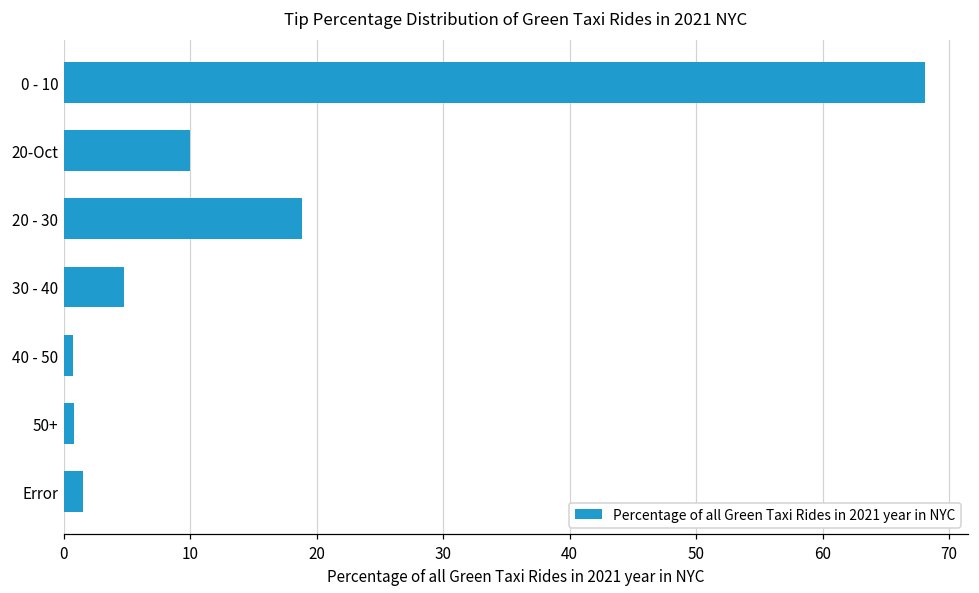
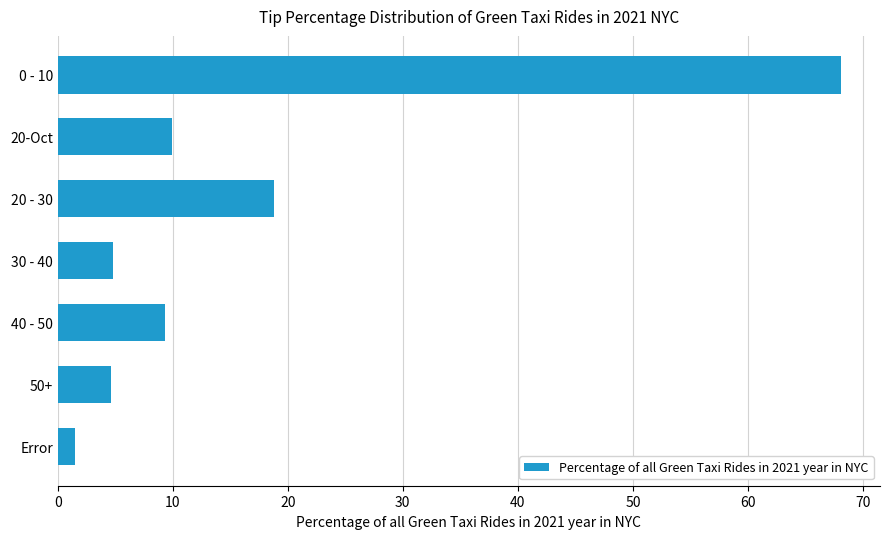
40 - 50: 0.7 -> 9.3
50+: 0.8 -> 4.6
